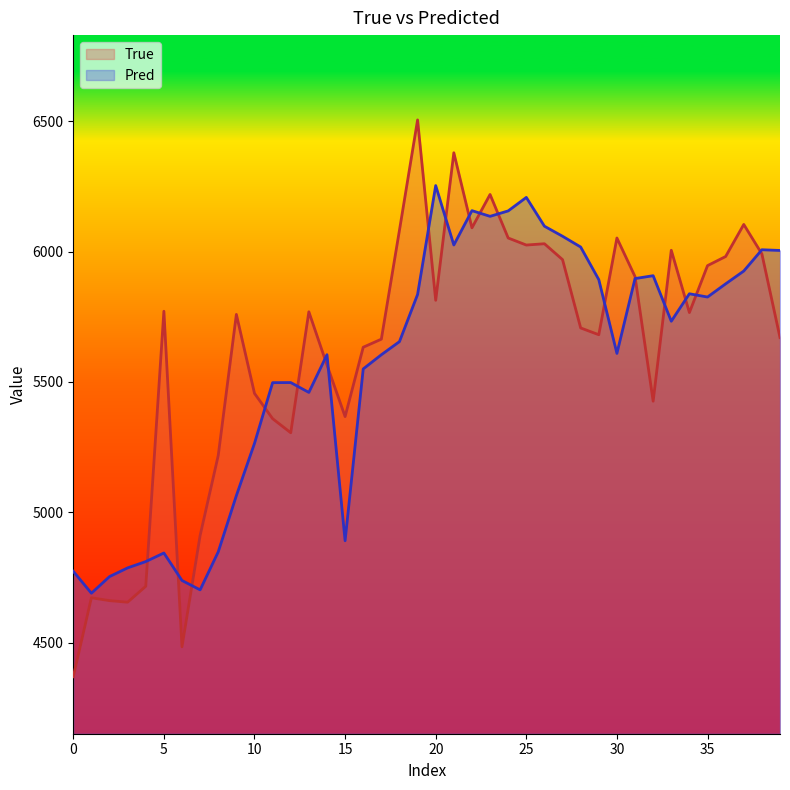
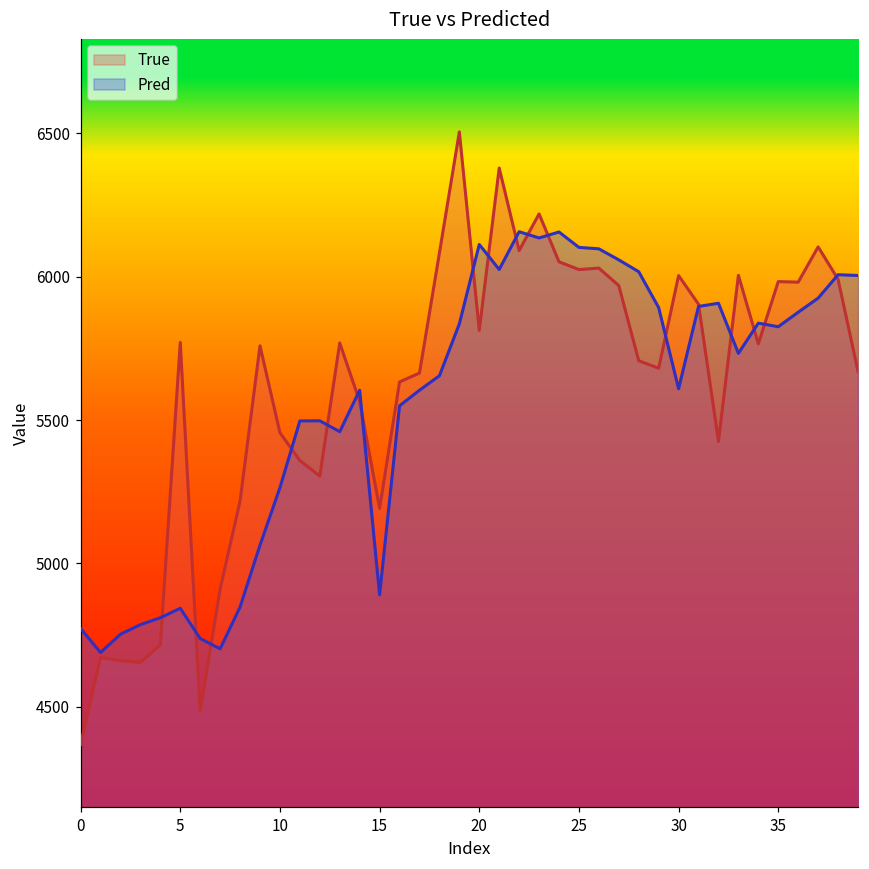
True, 15: 5370 -> 5190
Pred, 20: 6250 -> 6110
Pred, 25: 6210 -> 6100
True, 30: 6050 -> 6000
True, 35: 5950 -> 5980
